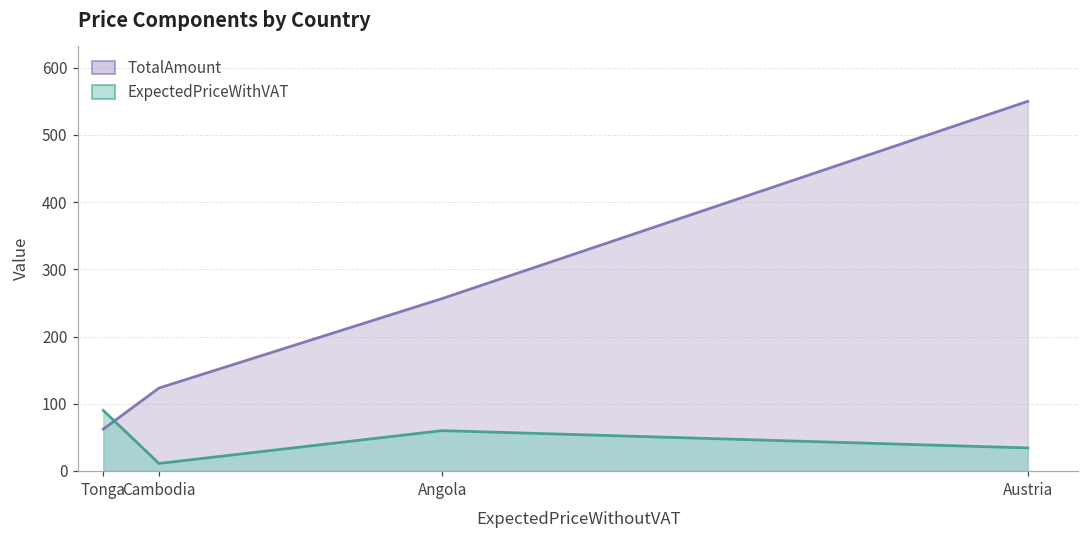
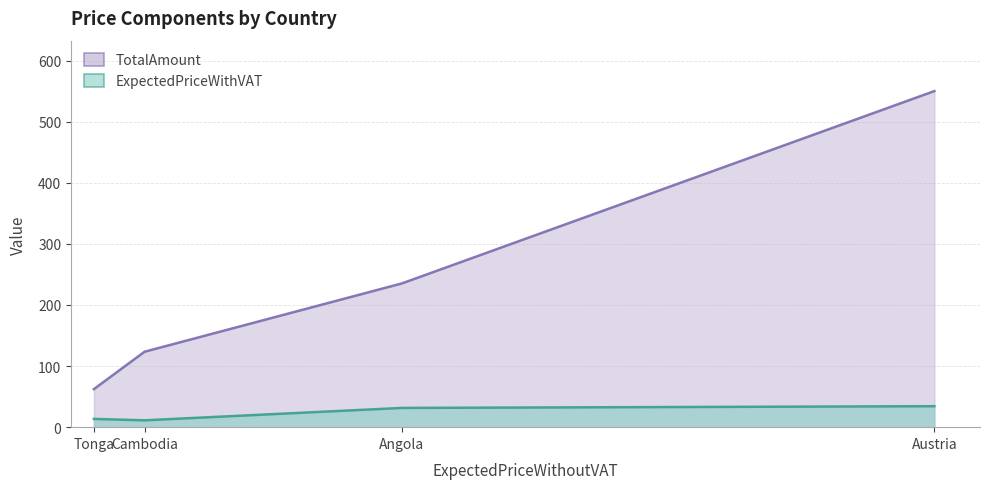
ExpectedPriceWithVAT, Tonga: 90 -> 10
TotalAmount, Angola: 260 -> 240
ExpectedPriceWithVAT, Angola: 60 -> 30
